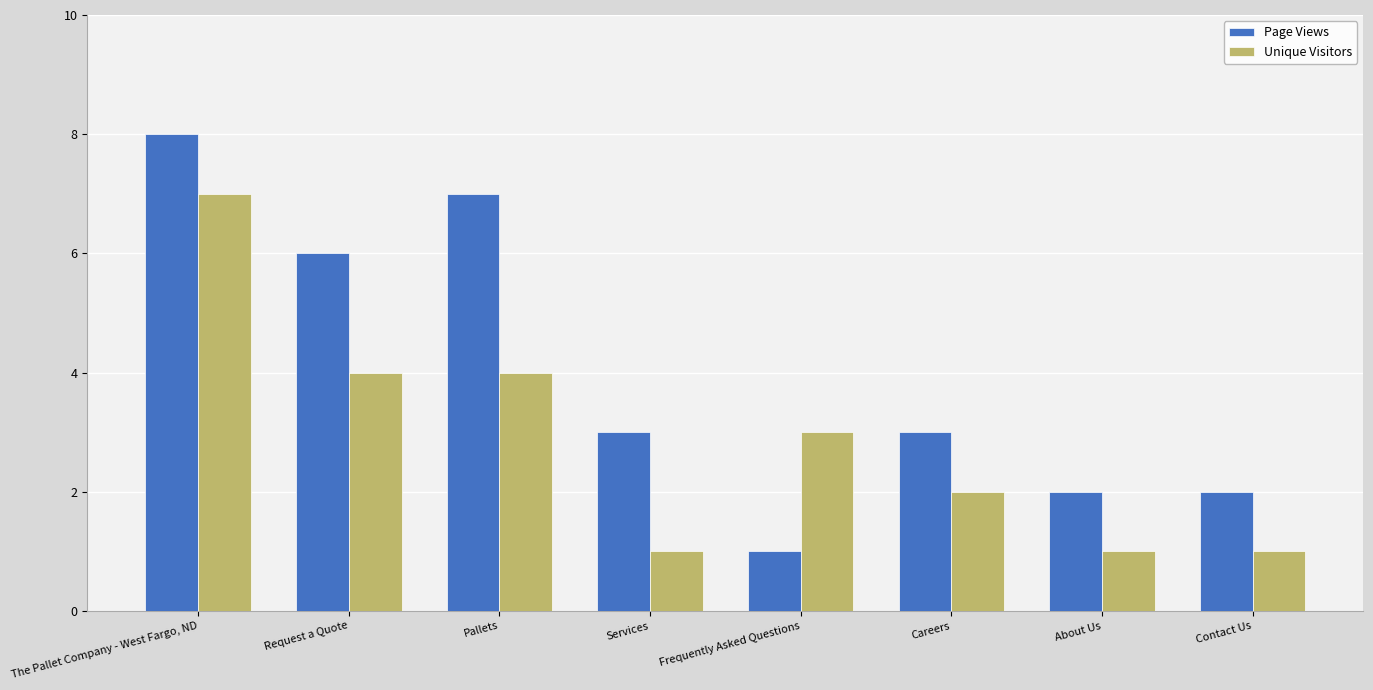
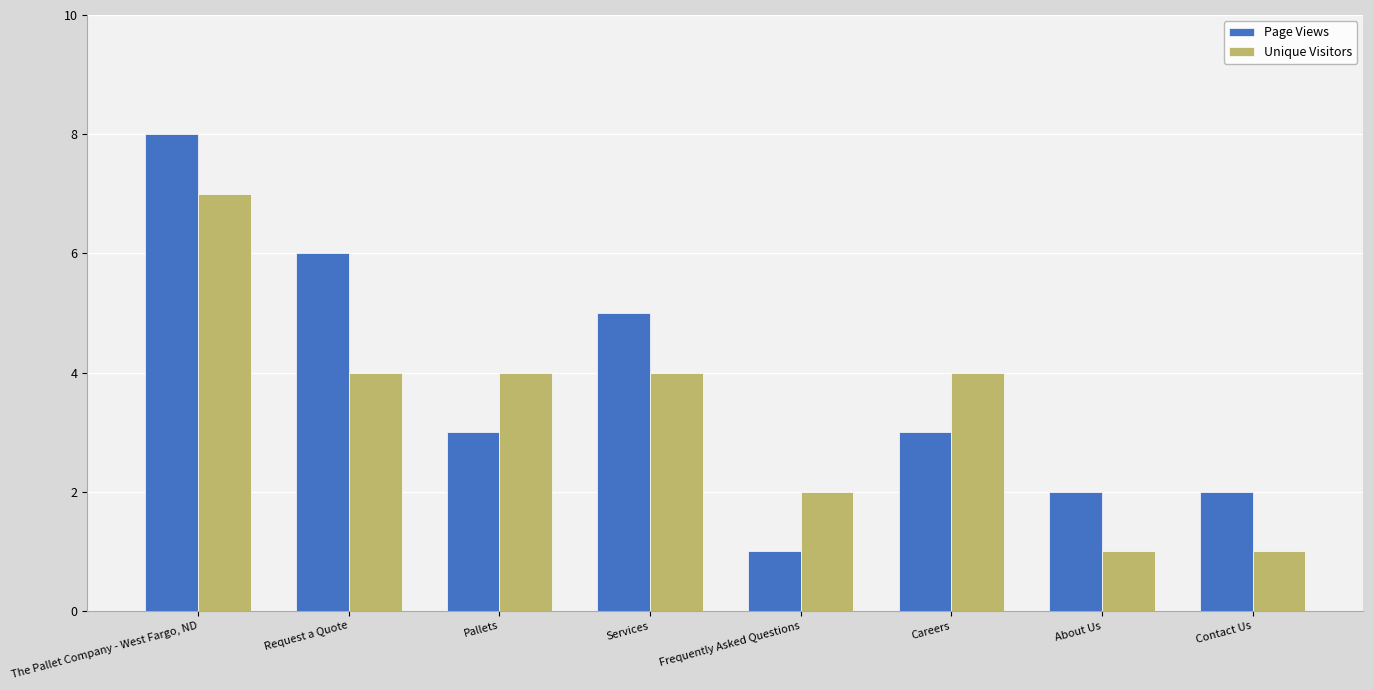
Page Views, Pallets: 7 -> 3
Page Views, Services: 3 -> 5
Unique Visitors, Services: 1 -> 4
Unique Visitors, Frequently Asked Questions: 3 -> 2
Unique Visitors, Careers: 2 -> 4
